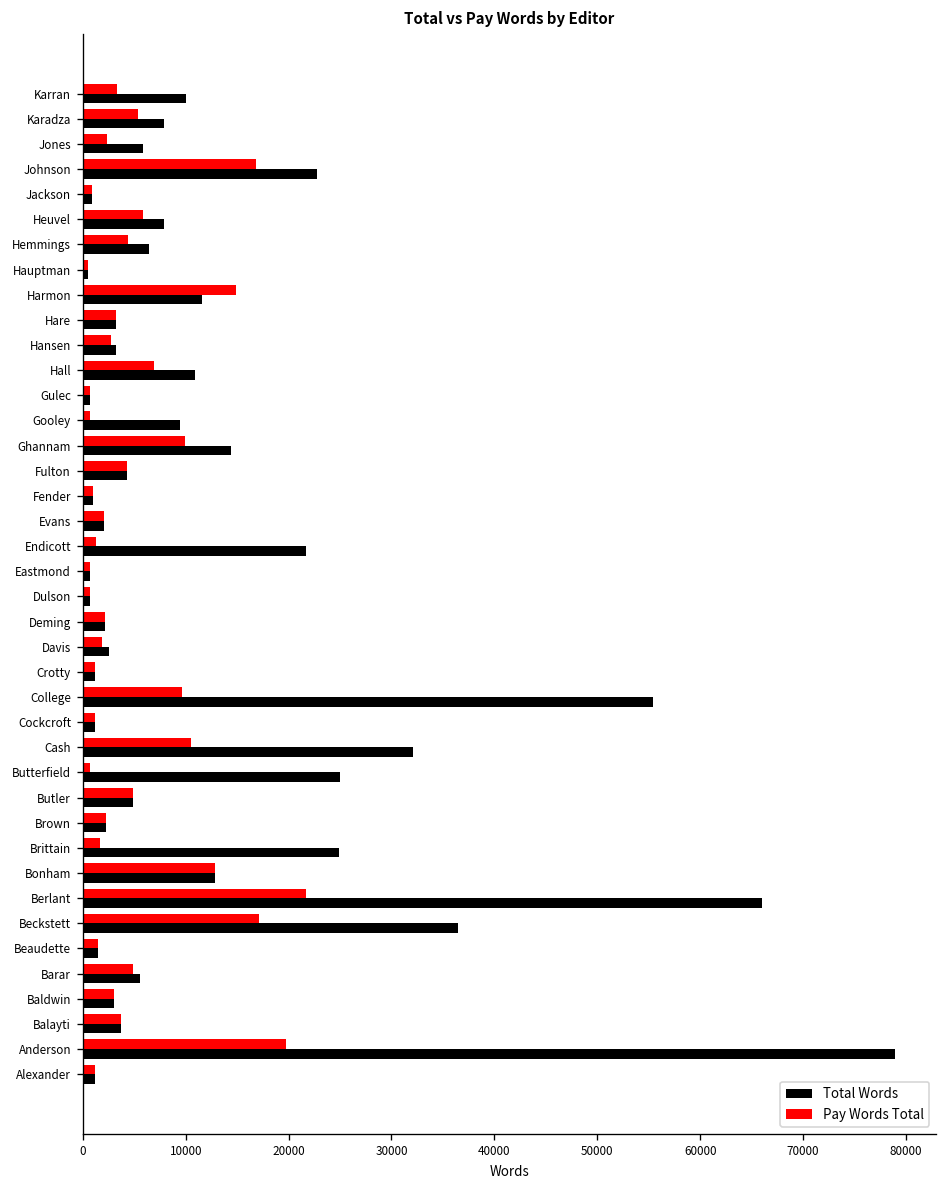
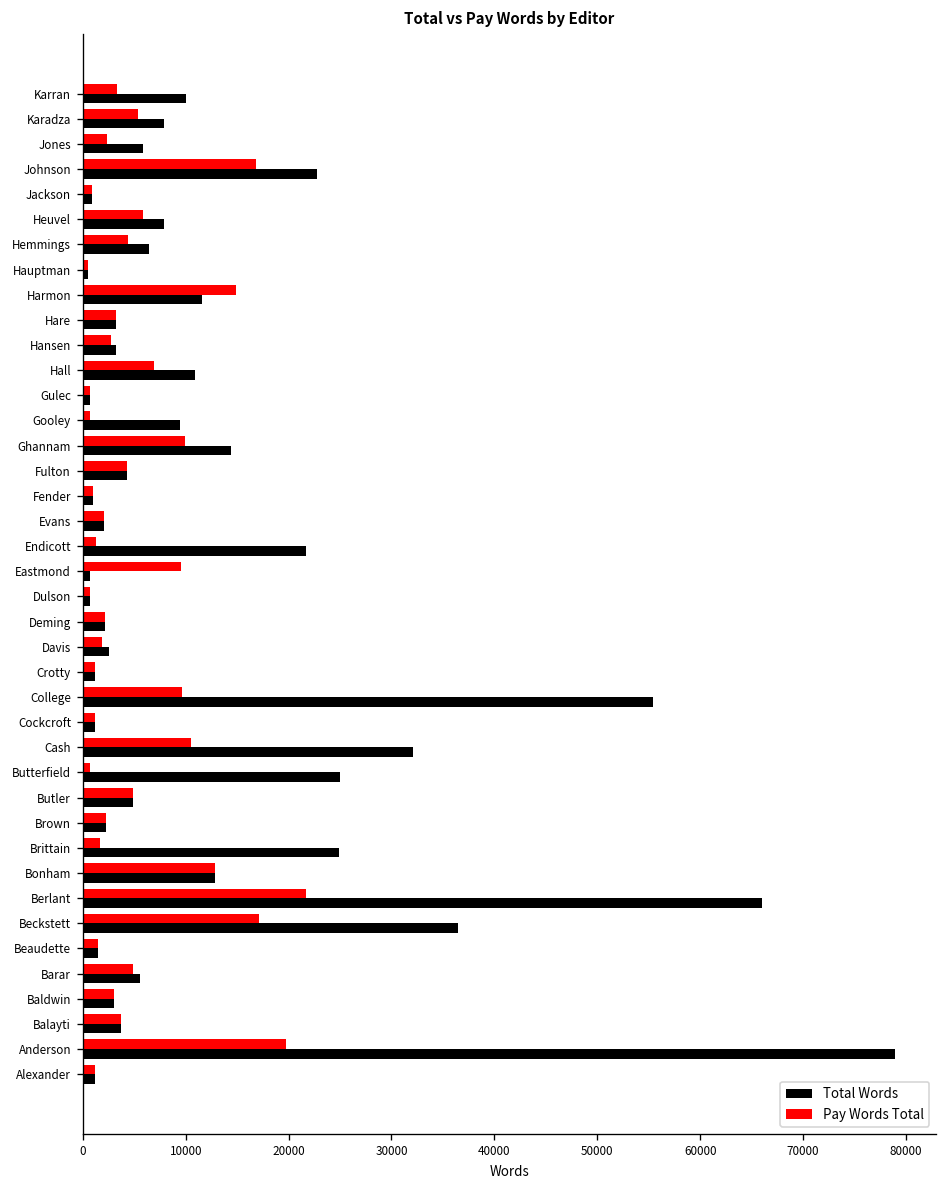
Pay Words Total, Eastmond: 1000 -> 10000
